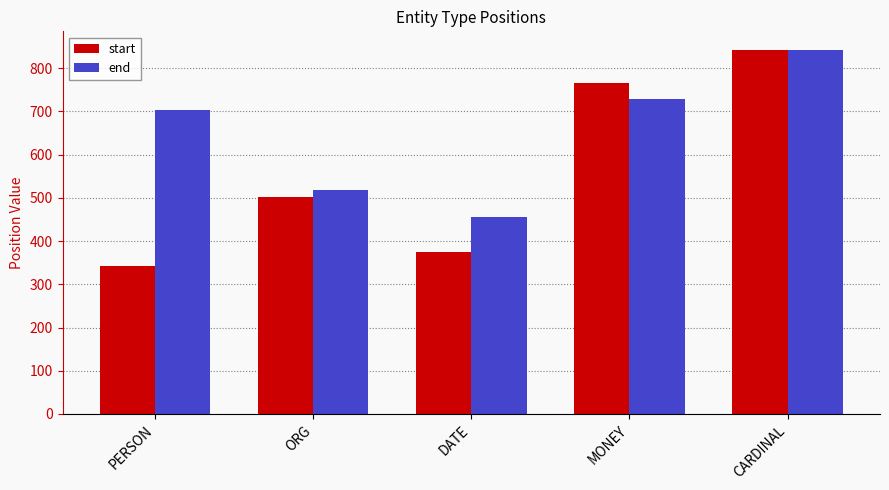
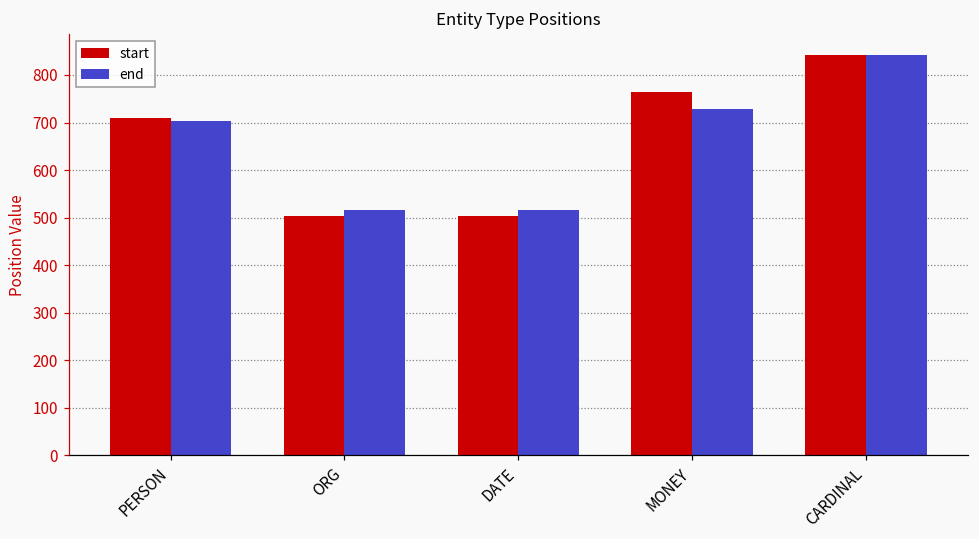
start, PERSON: 340 -> 710
start, DATE: 370 -> 500
end, DATE: 460 -> 520
